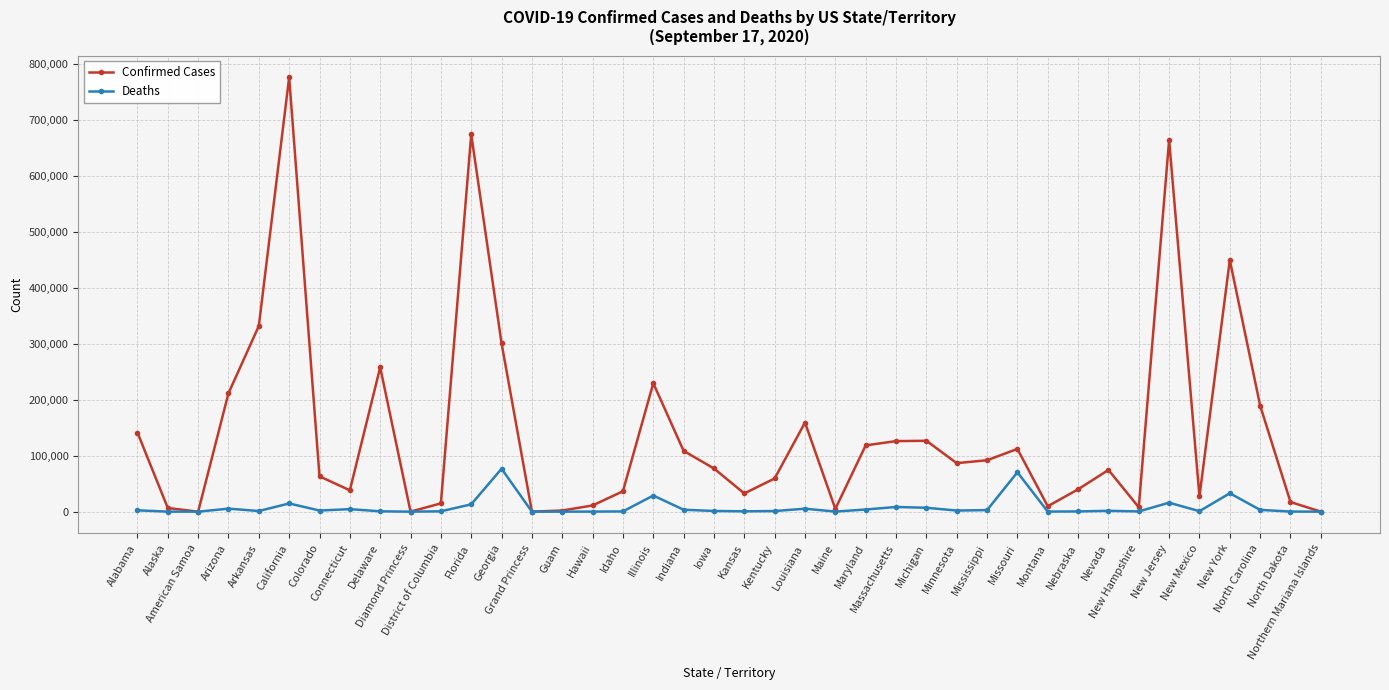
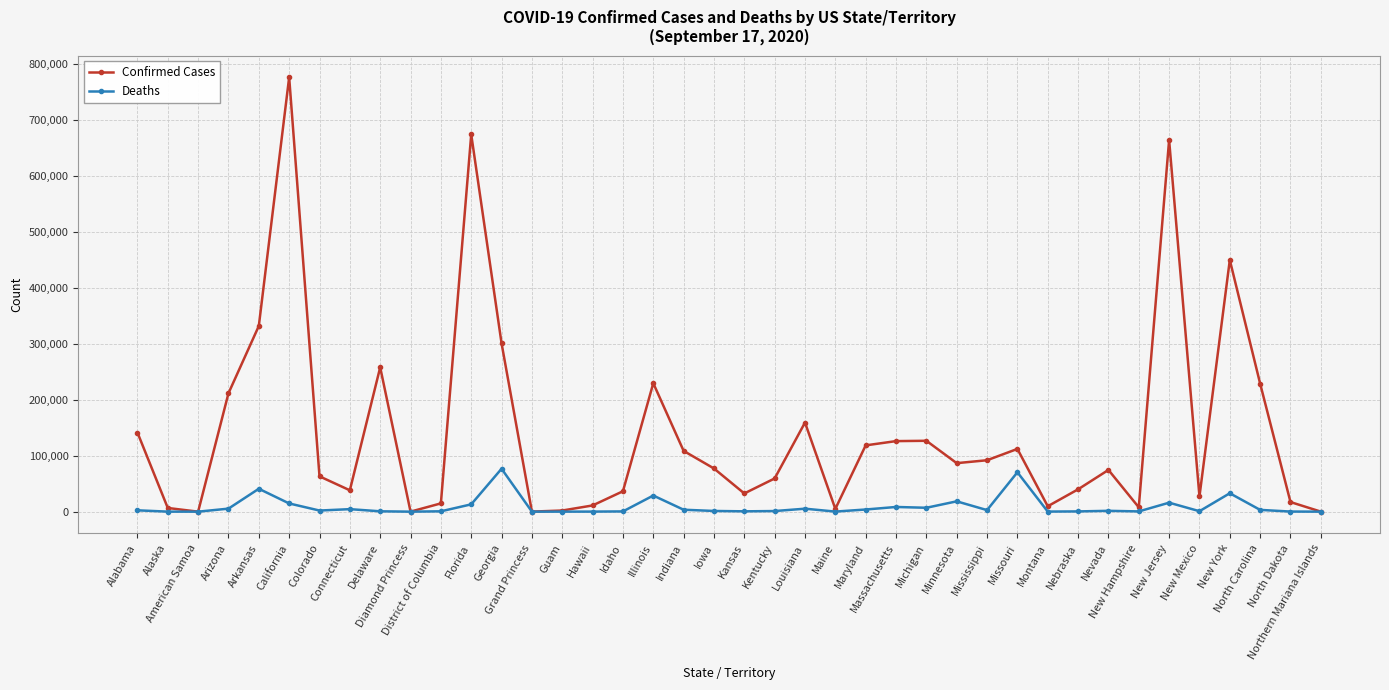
Deaths, Arkansas: 0 -> 40,000
Deaths, Minnesota: 0 -> 20,000
Confirmed Cases, North Carolina: 190,000 -> 230,000
